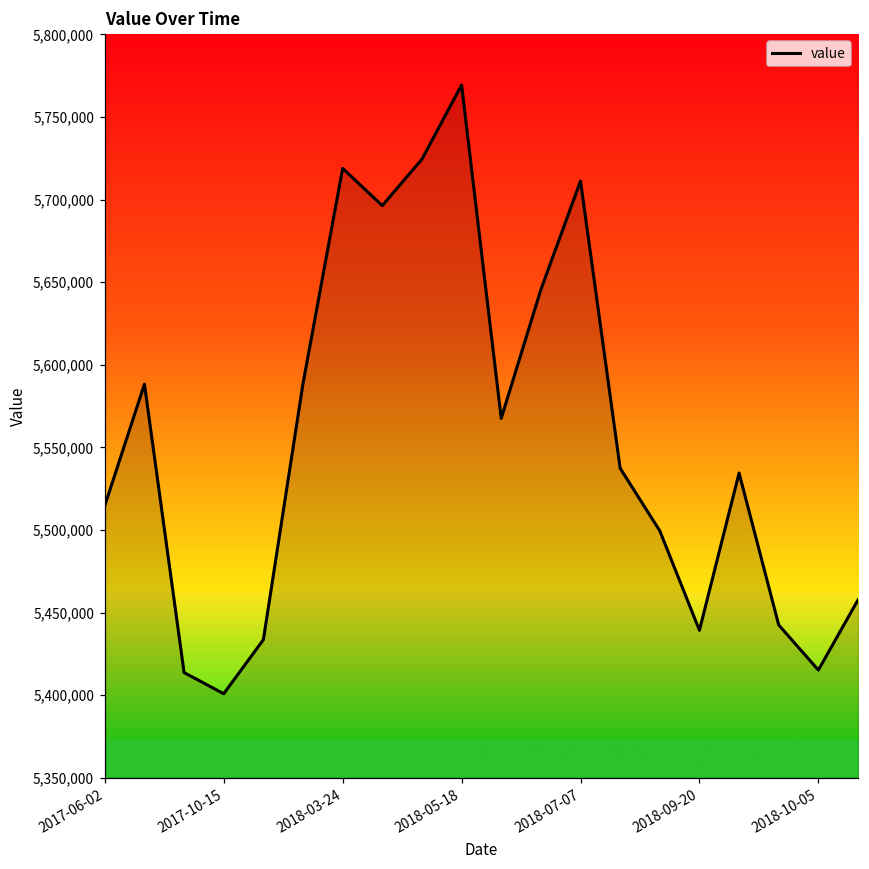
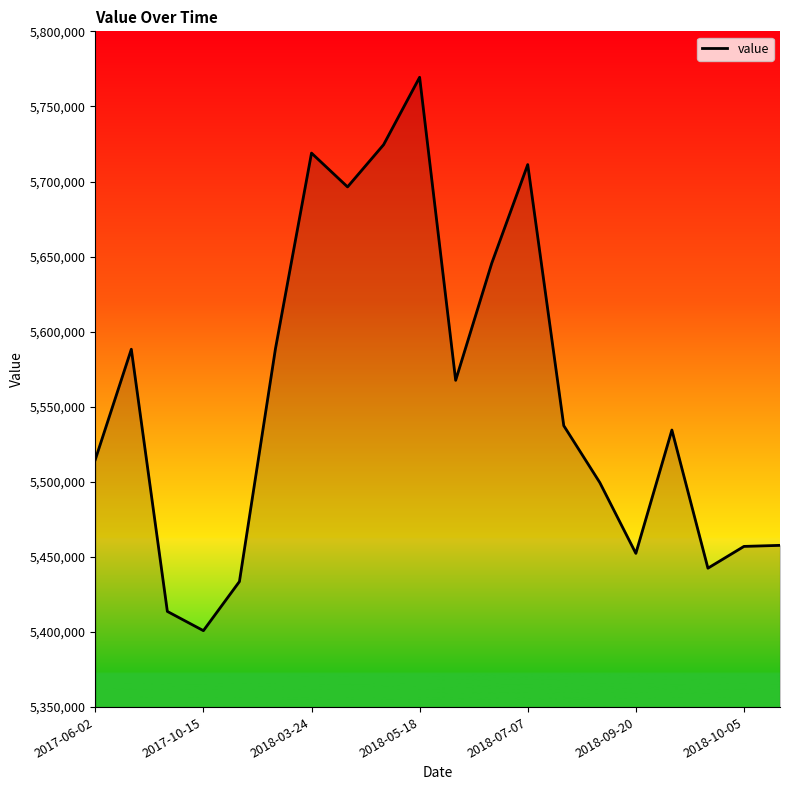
2018-09-20: 5,439,000 -> 5,452,000
2018-10-05: 5,415,000 -> 5,457,000
